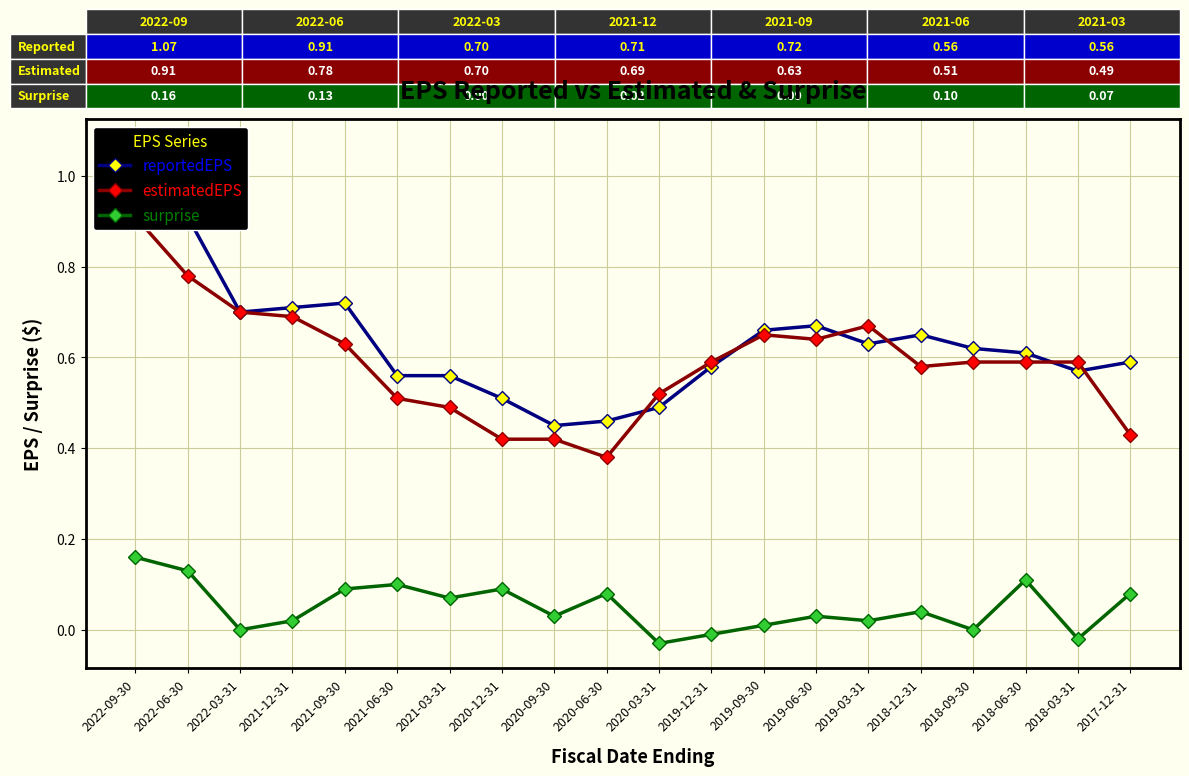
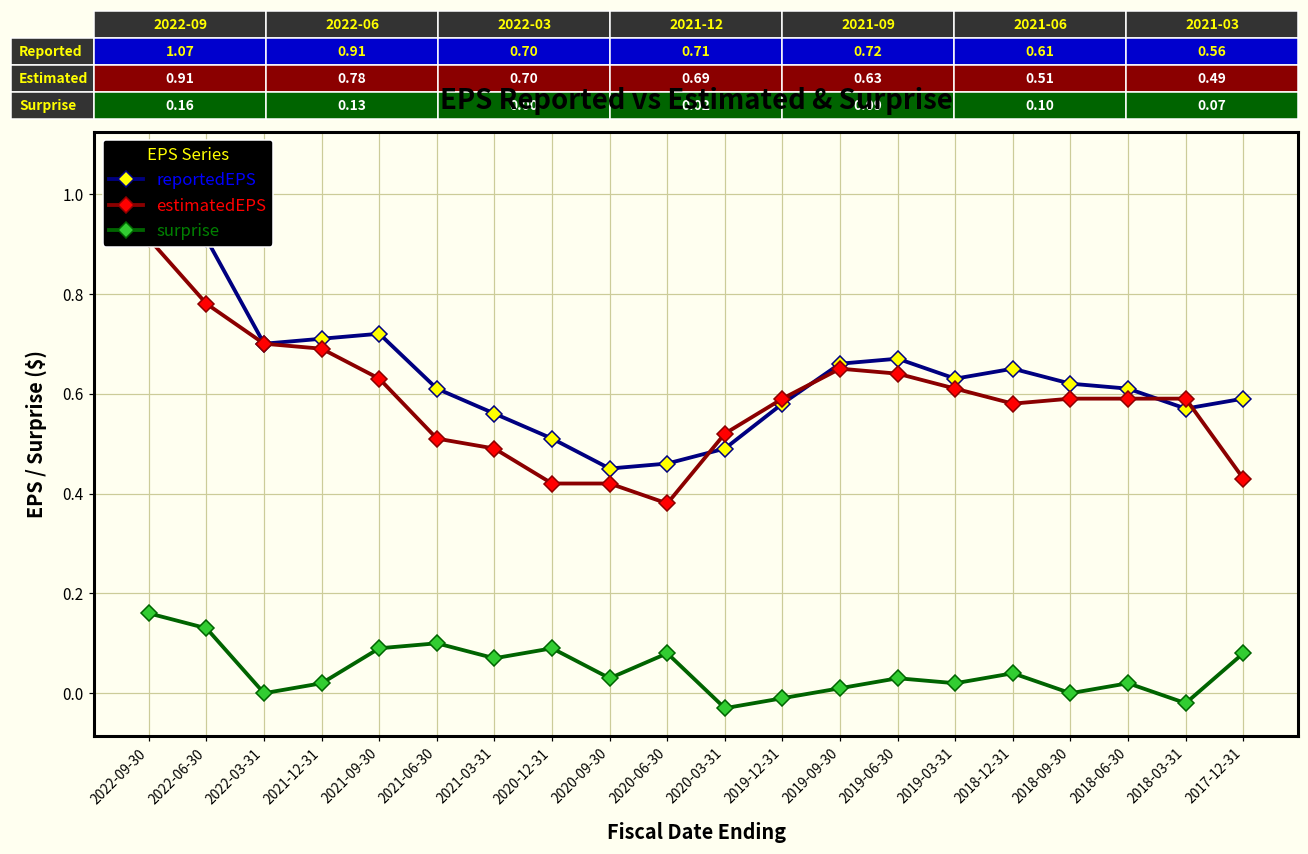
reportedEPS, 2021-06-30: 0.56 -> 0.61
estimatedEPS, 2019-03-31: 0.67 -> 0.61
surprise, 2018-06-30: 0.11 -> 0.02
